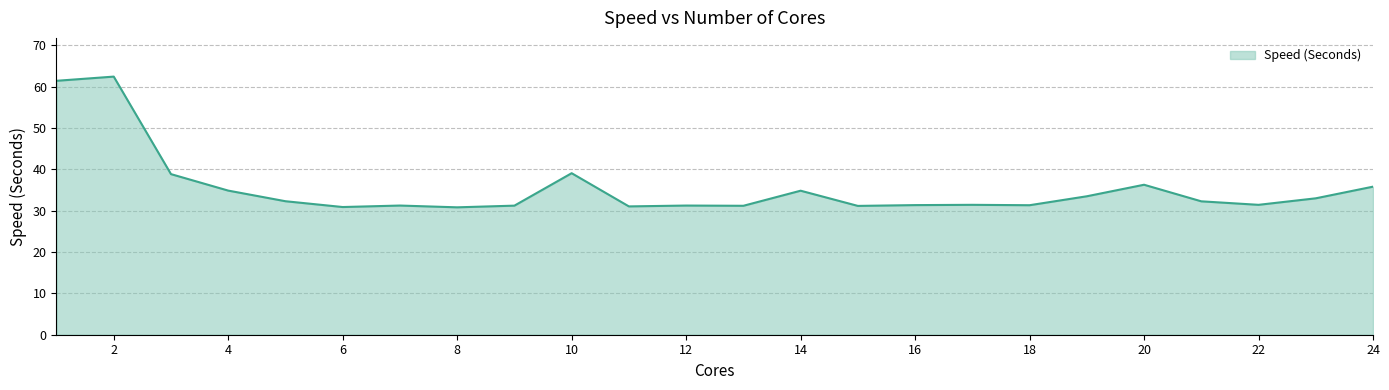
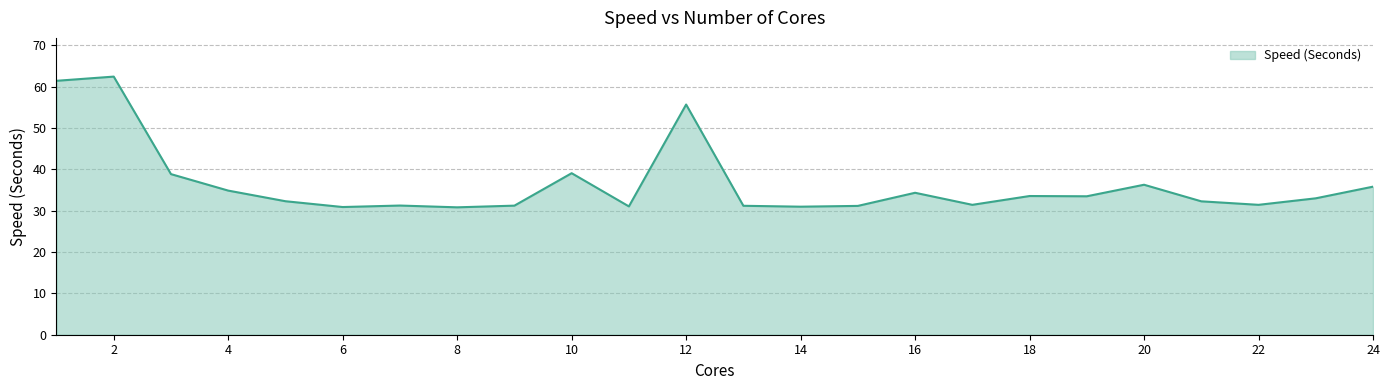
12: 31 -> 56
14: 35 -> 31
16: 31 -> 34
18: 31 -> 34
